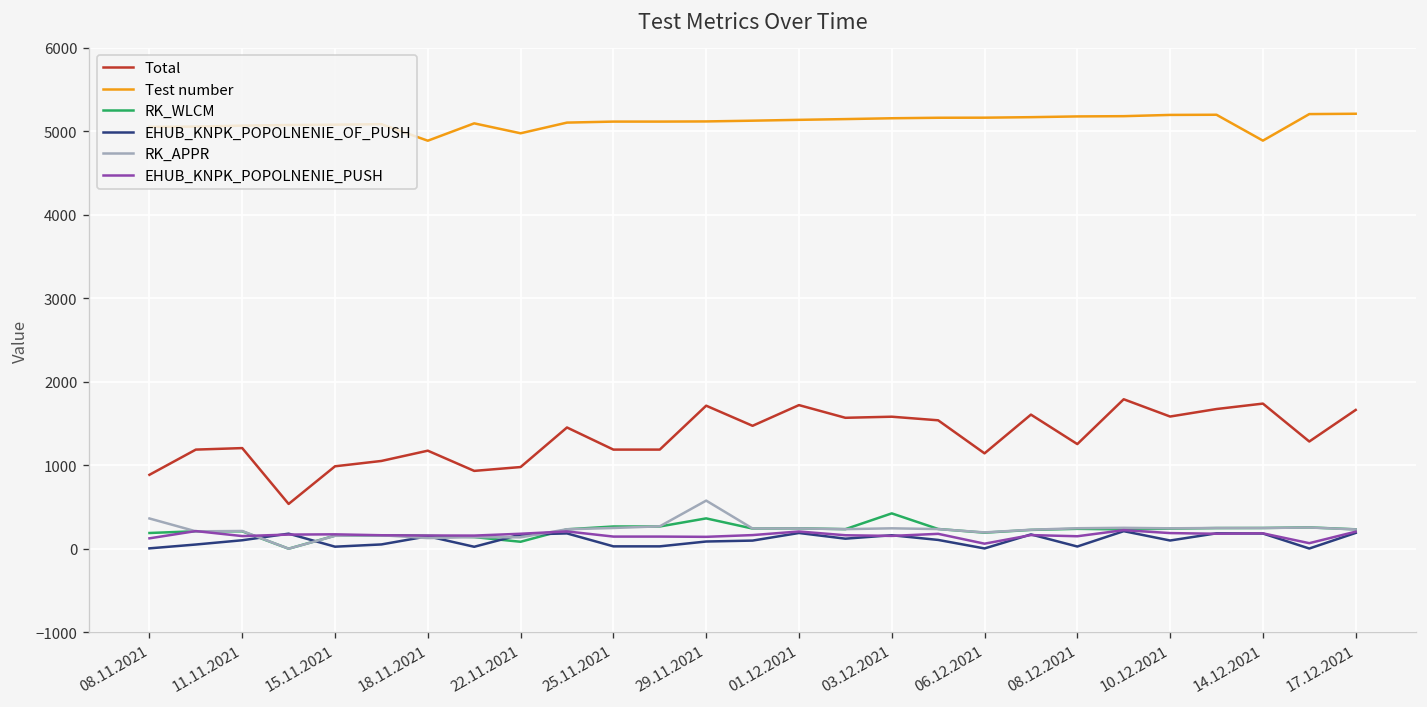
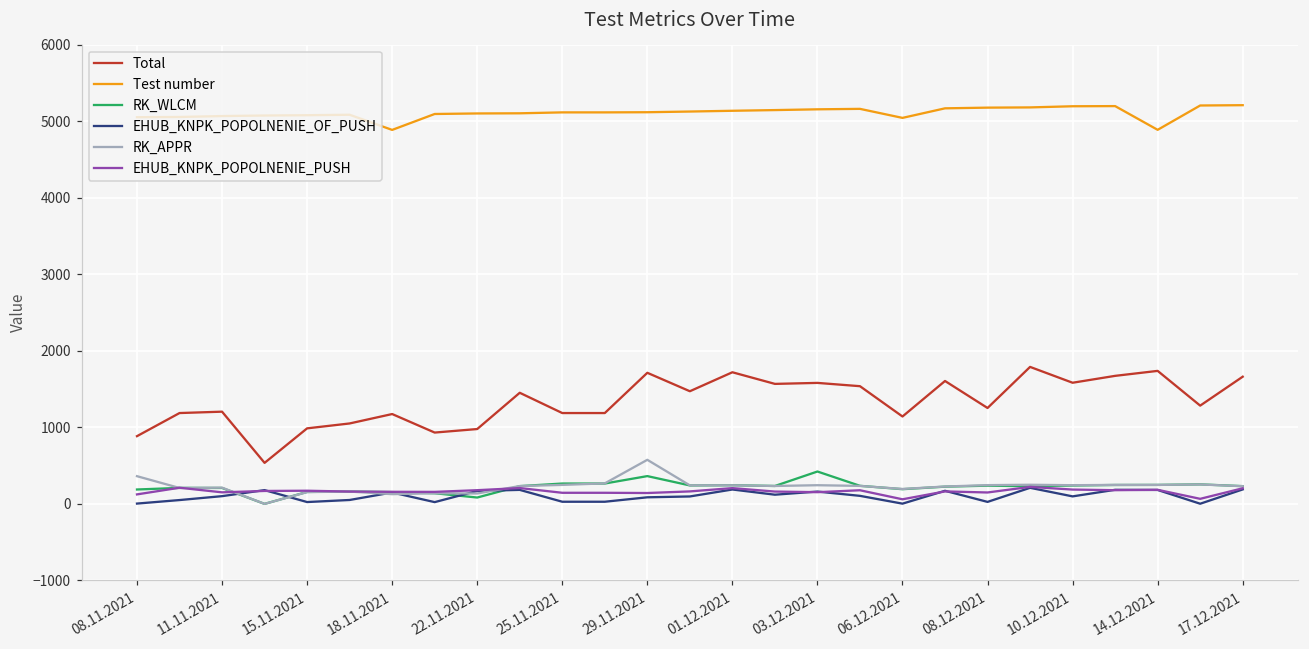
Test number, 22.11.2021: 5000 -> 5100
Test number, 06.12.2021: 5200 -> 5000
